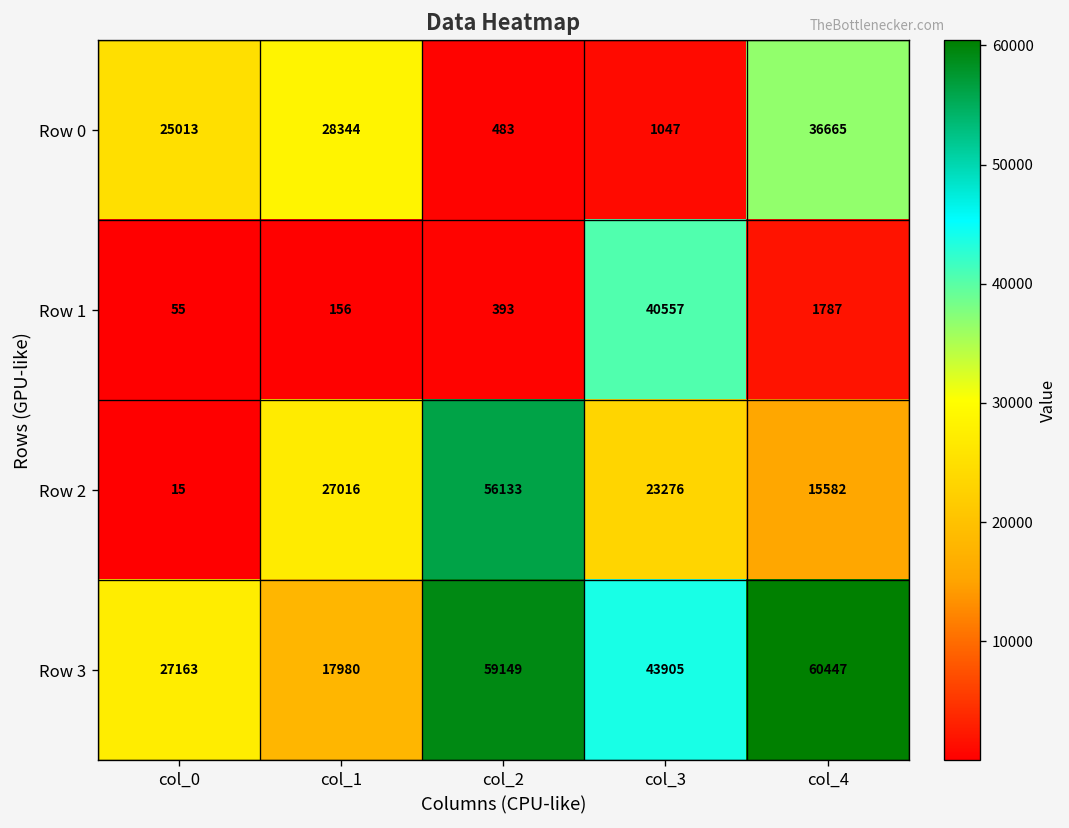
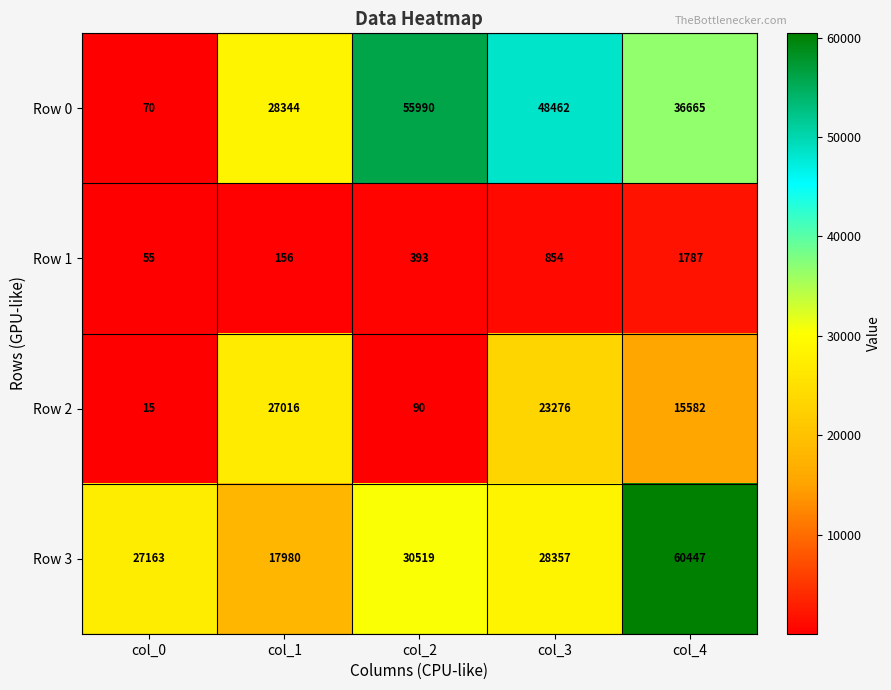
Row 0, col_0: 25013 -> 70
Row 0, col_2: 483 -> 55990
Row 0, col_3: 1047 -> 48462
Row 1, col_3: 40557 -> 854
Row 2, col_2: 56133 -> 90
Row 3, col_2: 59149 -> 30519
Row 3, col_3: 43905 -> 28357
